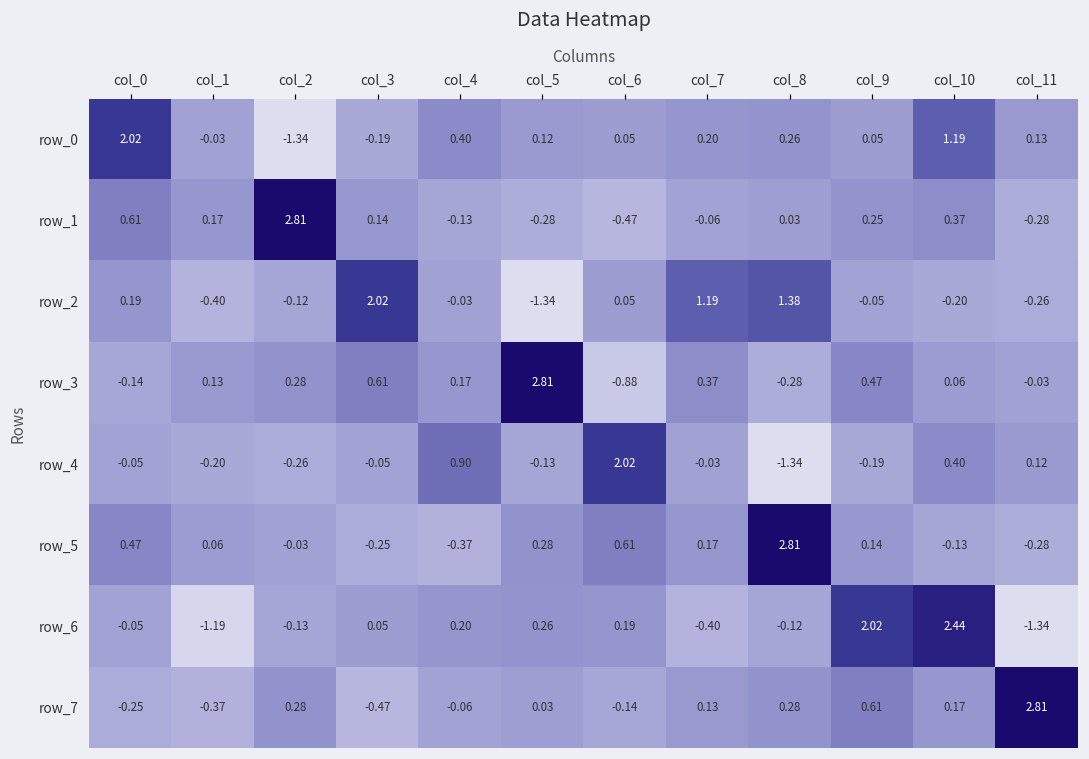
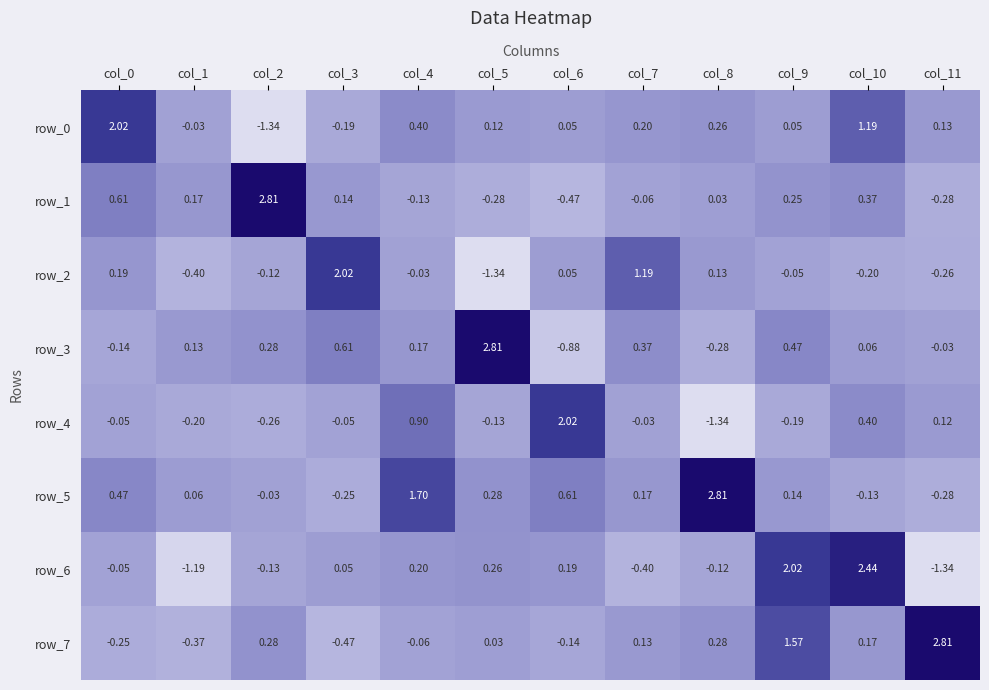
row_2, col_8: 1.38 -> 0.13
row_5, col_4: -0.37 -> 1.70
row_7, col_9: 0.61 -> 1.57
